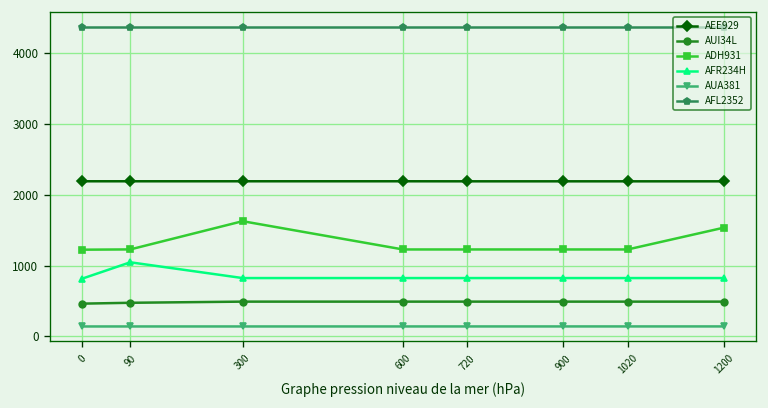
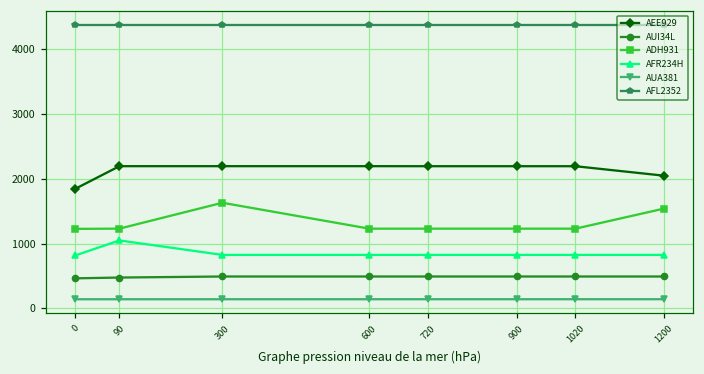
AEE929, 0: 2200 -> 1800
AEE929, 1200: 2200 -> 2000
